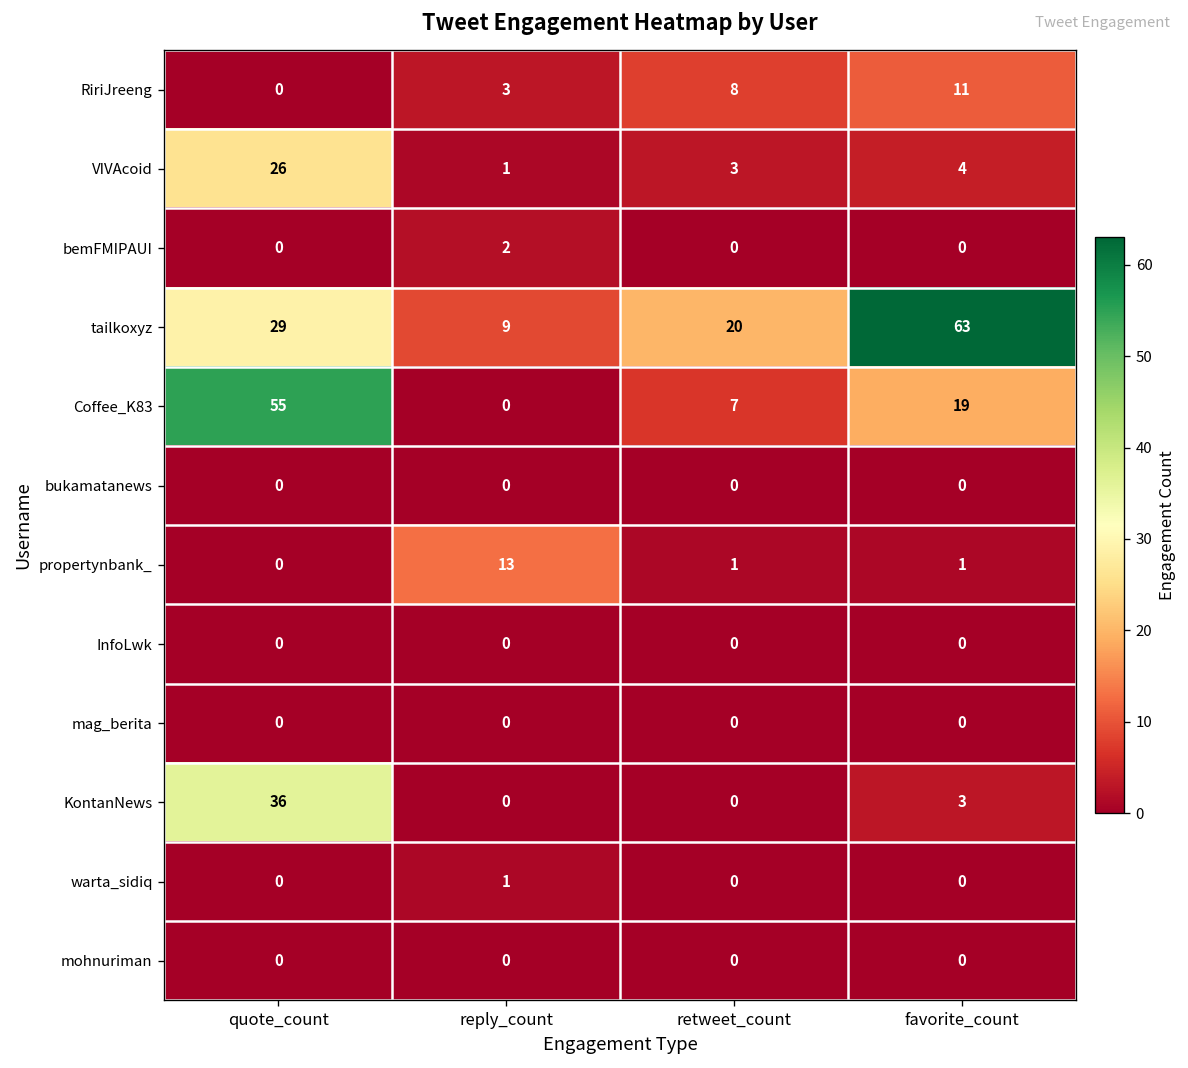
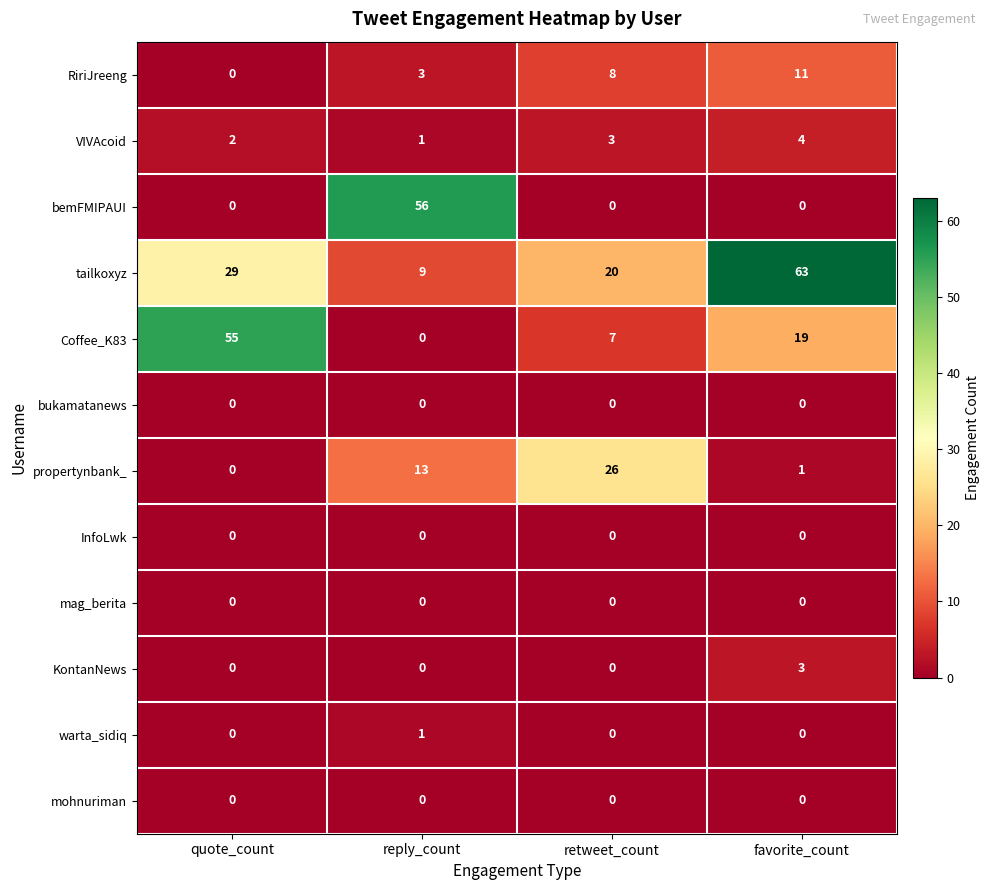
VIVAcoid, quote_count: 26 -> 2
bemFMIPAUI, reply_count: 2 -> 56
propertynbank_, retweet_count: 1 -> 26
KontanNews, quote_count: 36 -> 0
